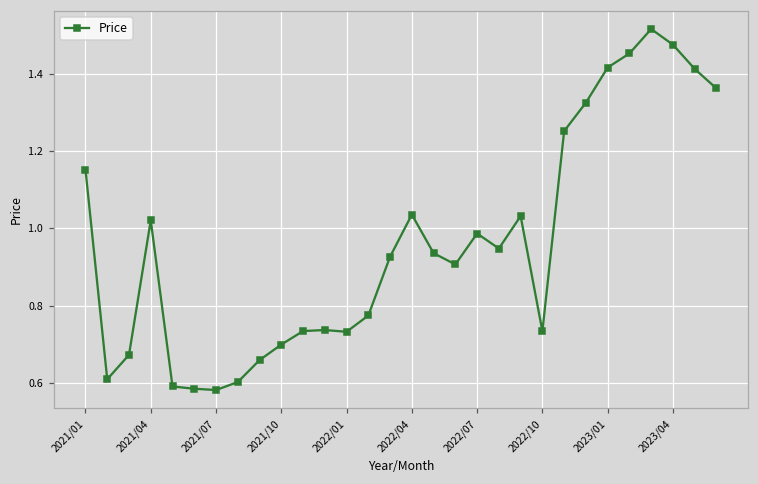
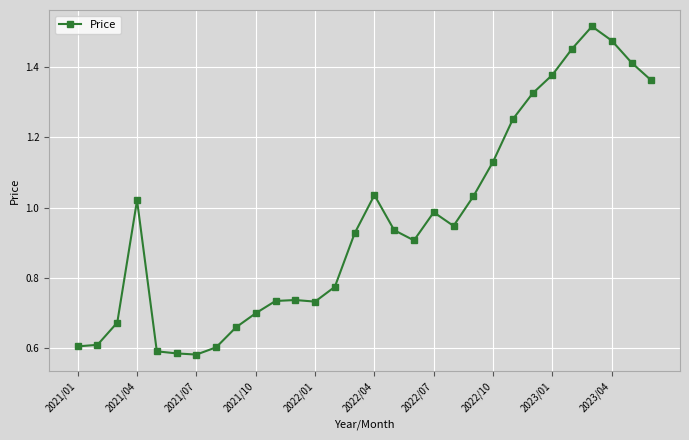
2021/01: 1.15 -> 0.60
2022/10: 0.73 -> 1.13
2023/01: 1.42 -> 1.38
